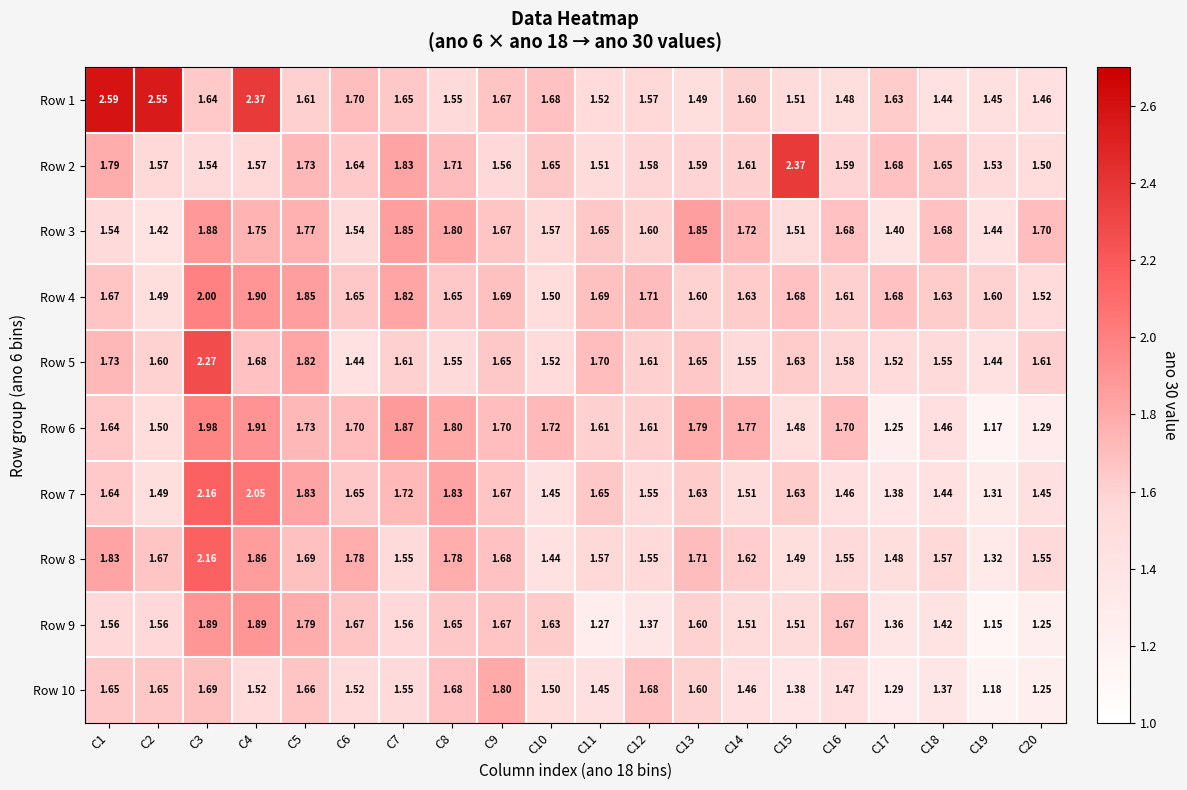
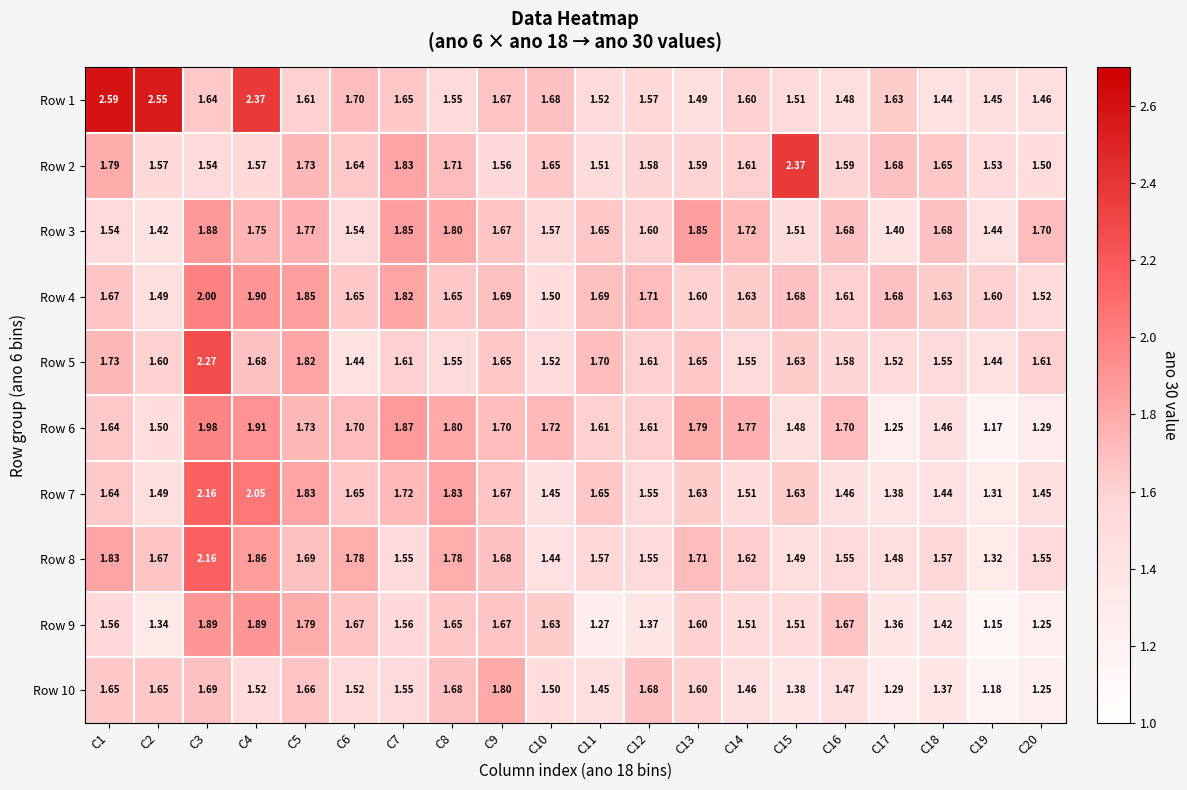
Row 9, C2: 1.56 -> 1.34
